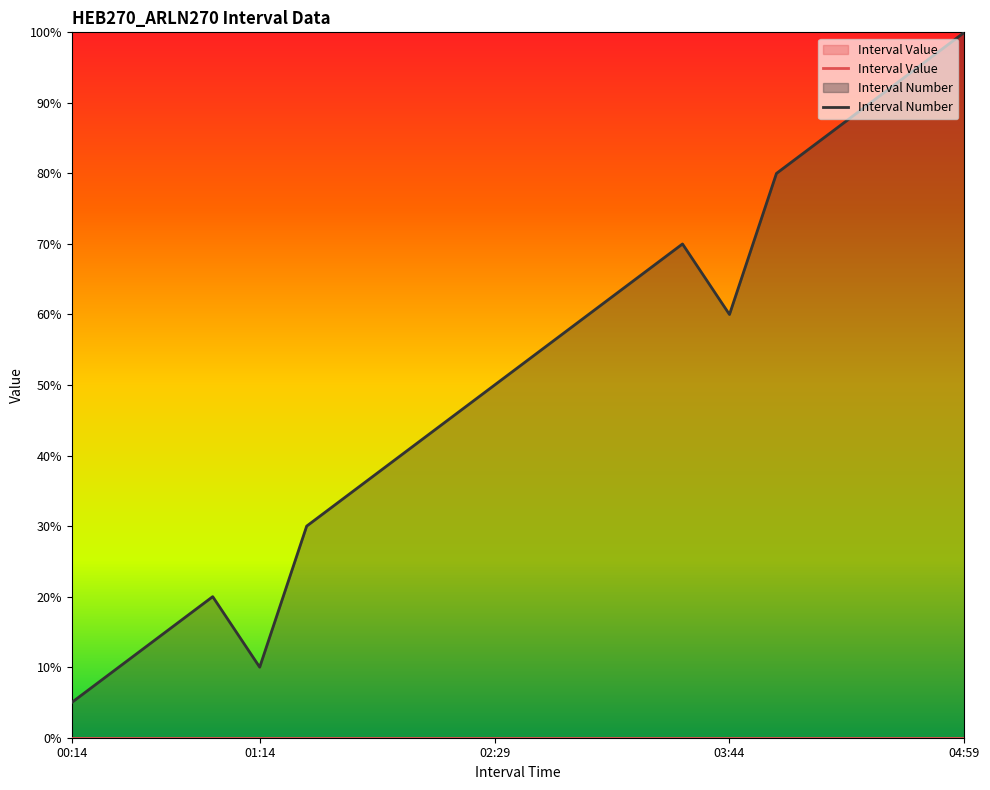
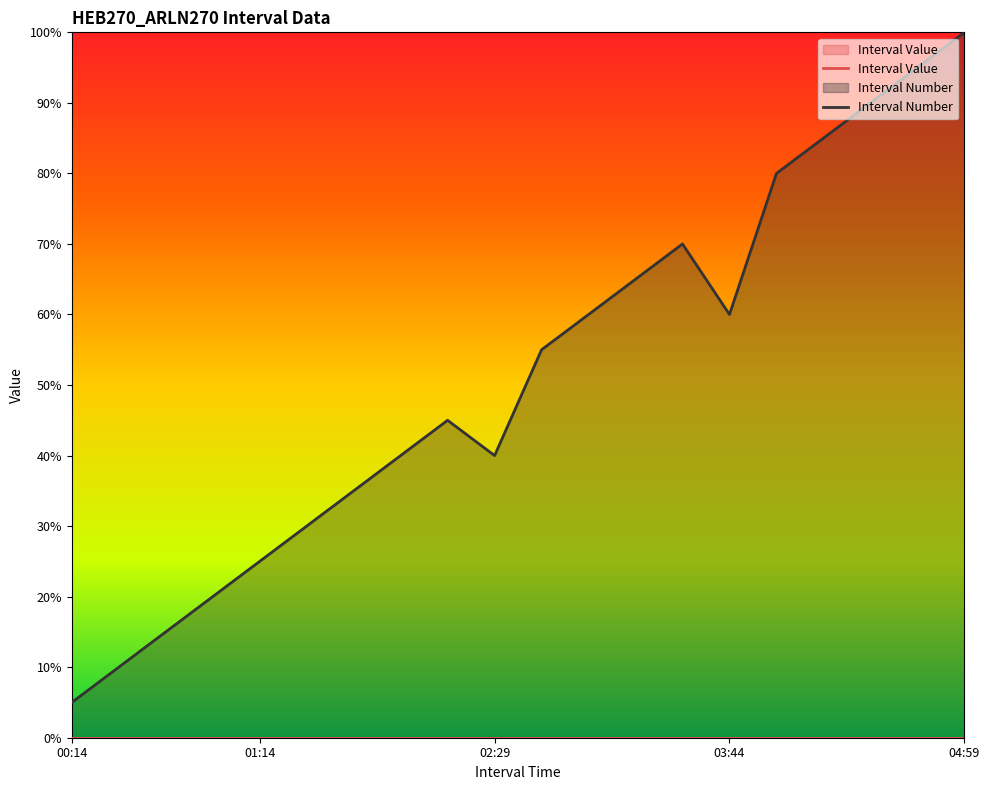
Interval Number, 01:14: 10% -> 25%
Interval Number, 02:29: 50% -> 40%
